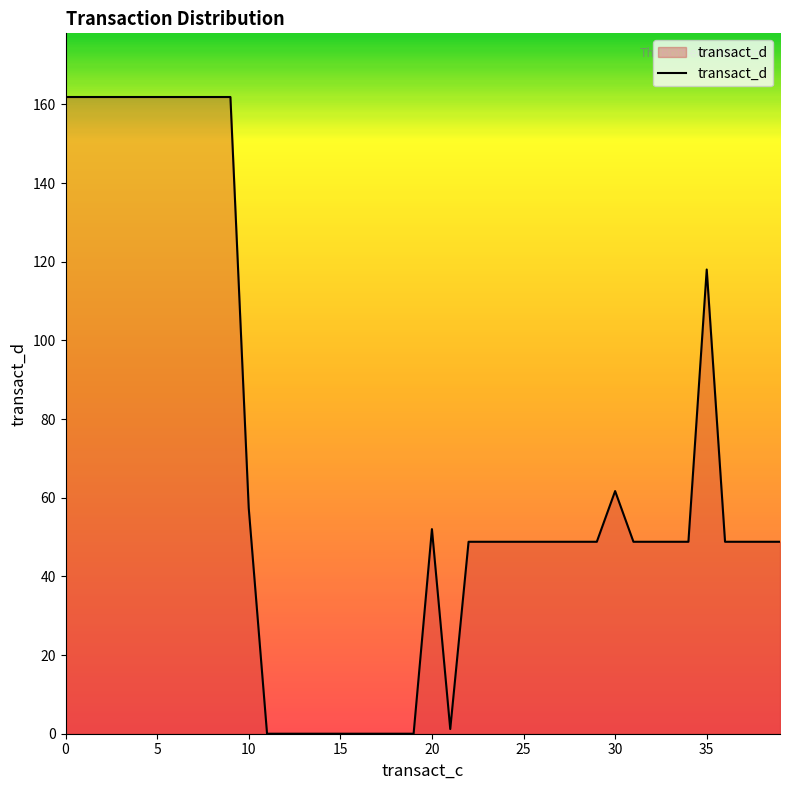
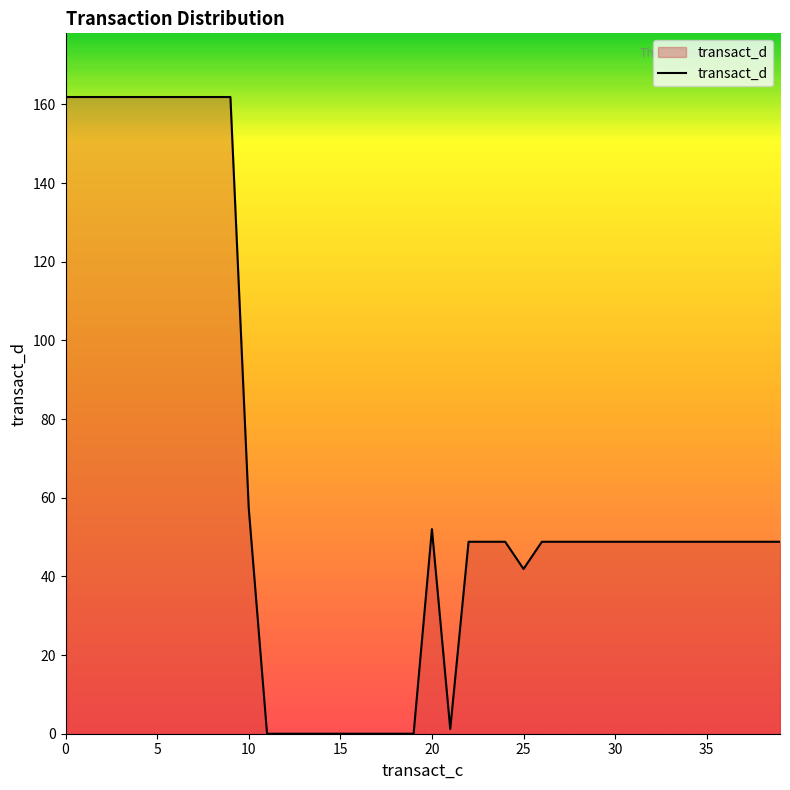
25: 49 -> 42
30: 62 -> 49
35: 118 -> 49
